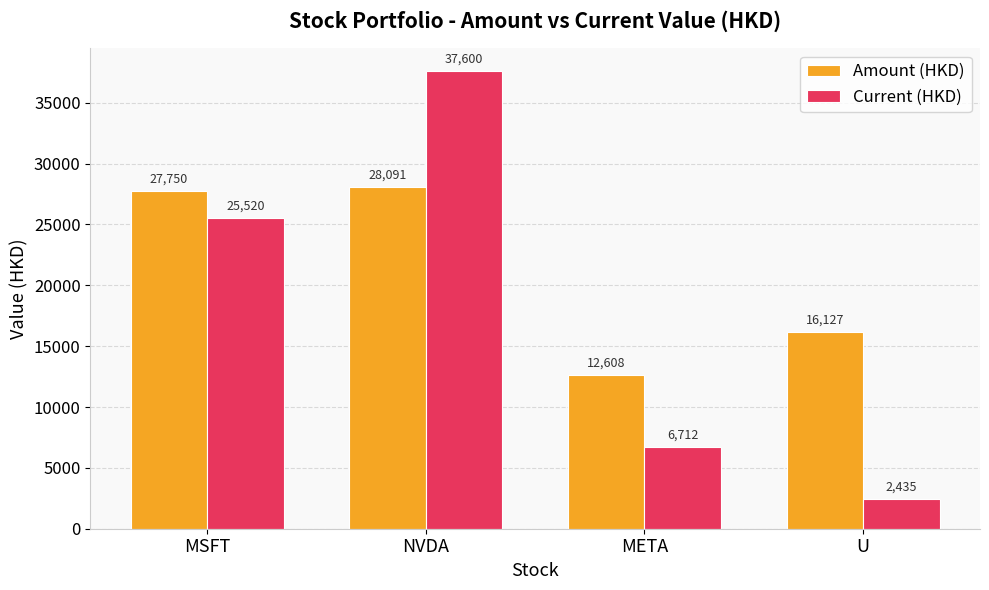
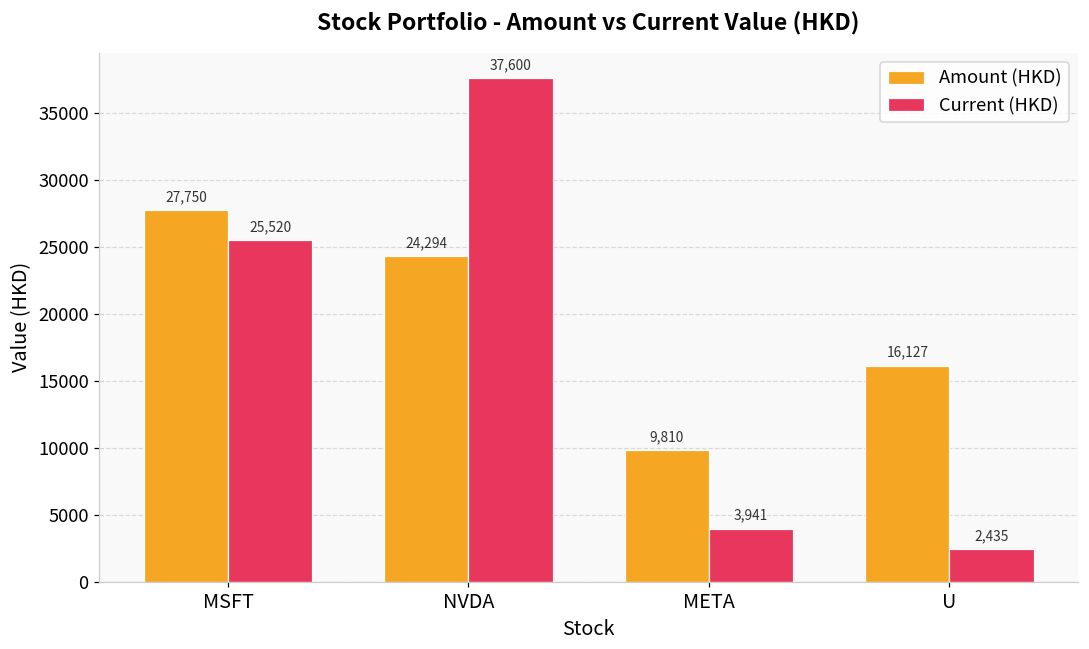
Amount (HKD), NVDA: 28,091 -> 24,294
Amount (HKD), META: 12,608 -> 9,810
Current (HKD), META: 6,712 -> 3,941
